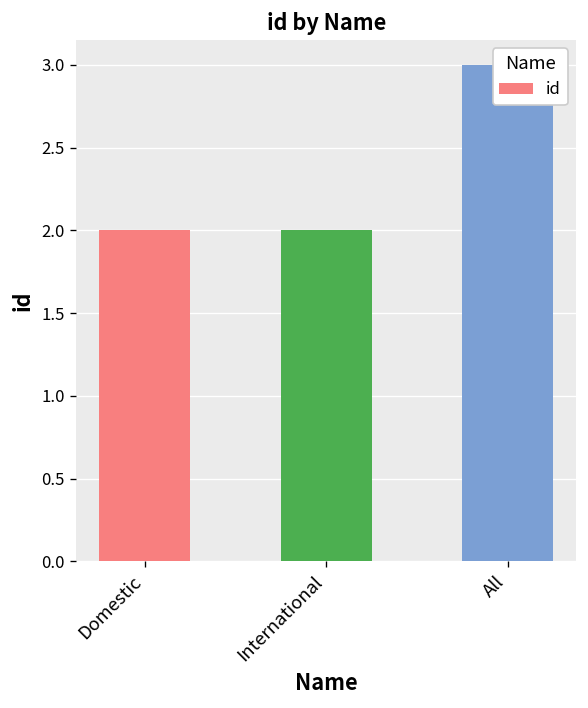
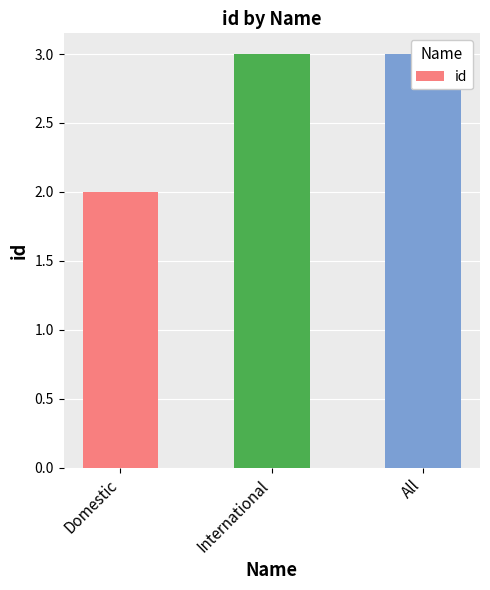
International: 2 -> 3
